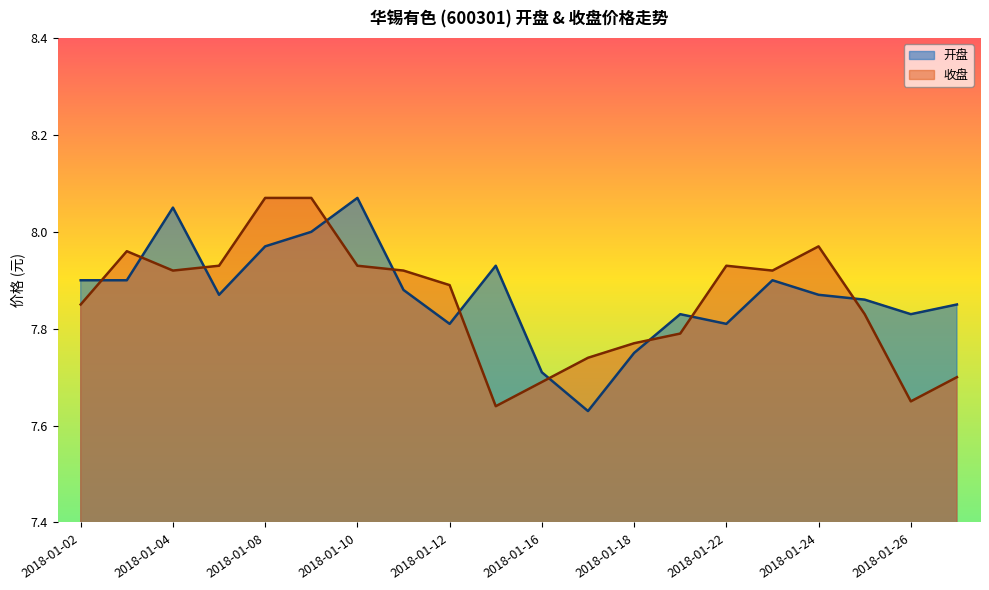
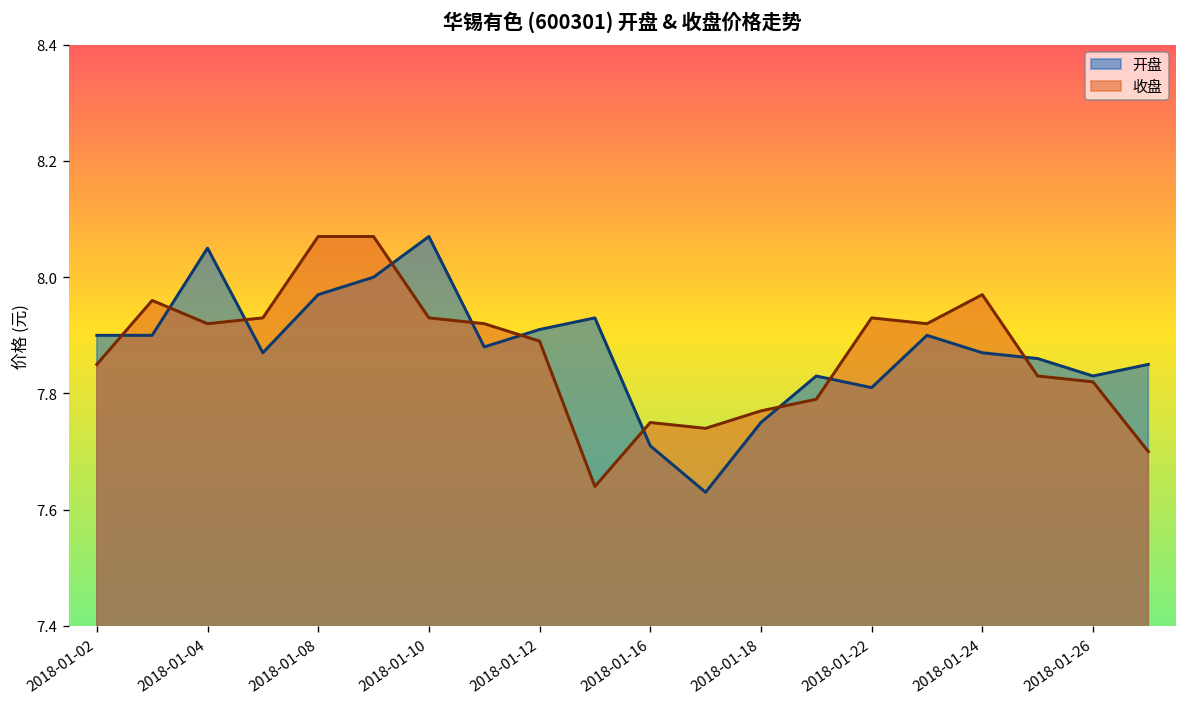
开盘, 2018-01-12: 7.81 -> 7.91
收盘, 2018-01-16: 7.69 -> 7.75
收盘, 2018-01-26: 7.65 -> 7.82
